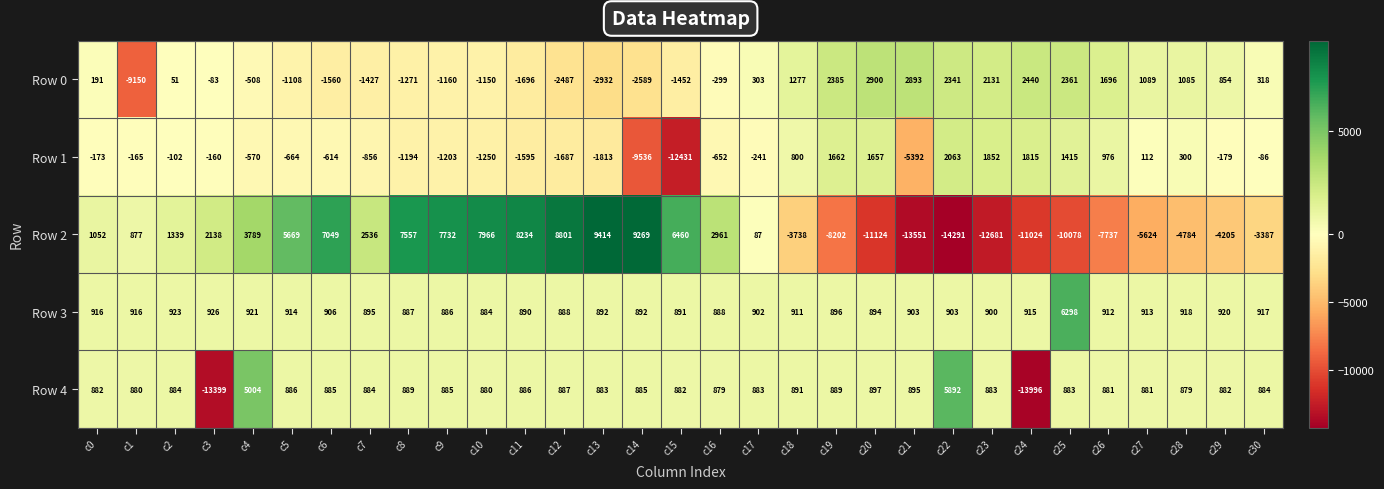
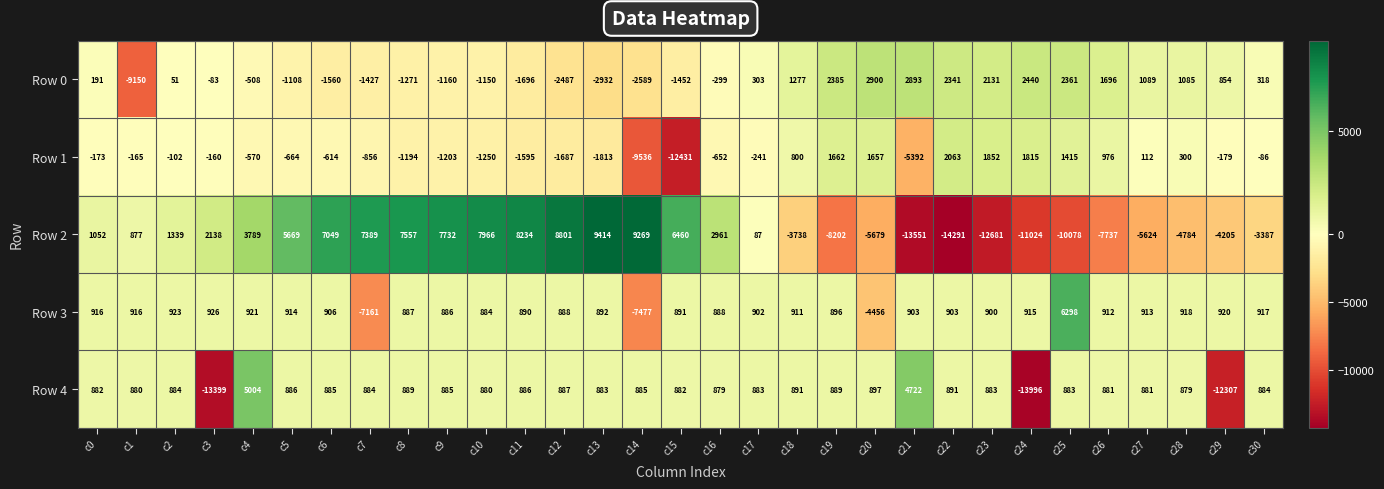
Row 2, c7: 2536 -> 7389
Row 2, c20: -11124 -> -5679
Row 3, c7: 895 -> -7161
Row 3, c14: 892 -> -7477
Row 3, c20: 894 -> -4456
Row 4, c21: 895 -> 4722
Row 4, c22: 5892 -> 891
Row 4, c29: 882 -> -12307
